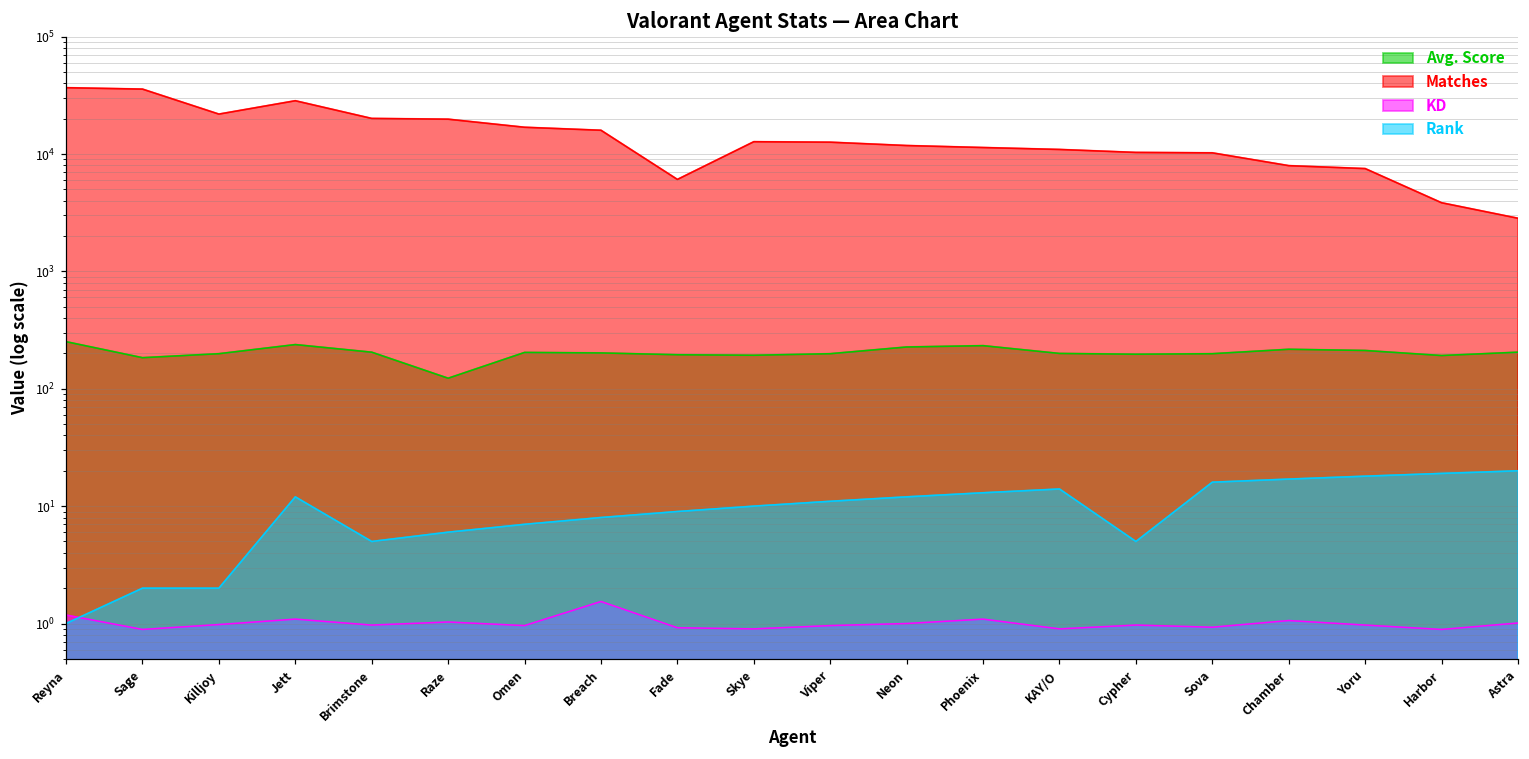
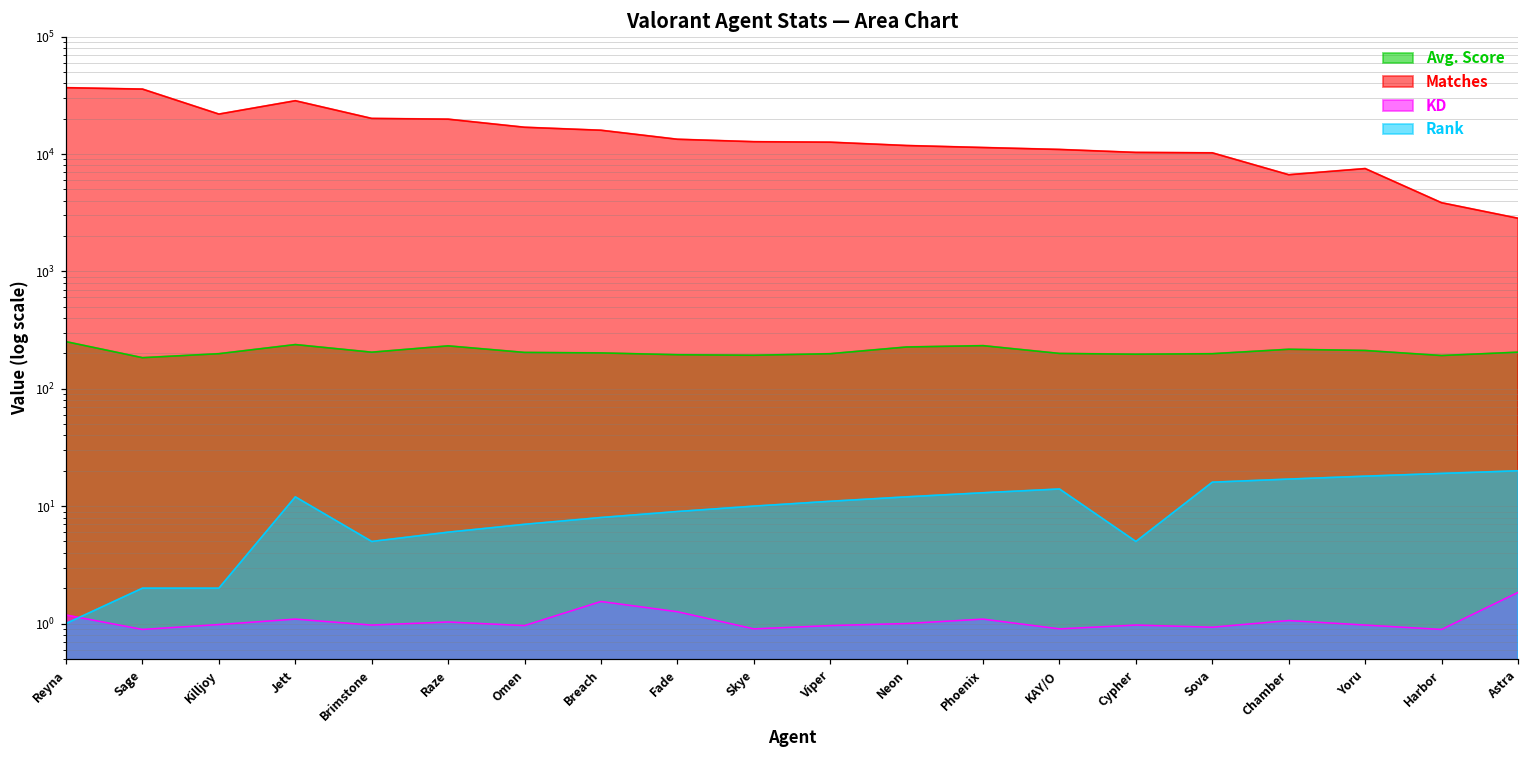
Avg. Score, Raze: 120 -> 230
Matches, Fade: 6000 -> 13000
KD, Fade: 0.9 -> 1.3
Matches, Chamber: 8000 -> 7000
KD, Astra: 1.0 -> 1.8
